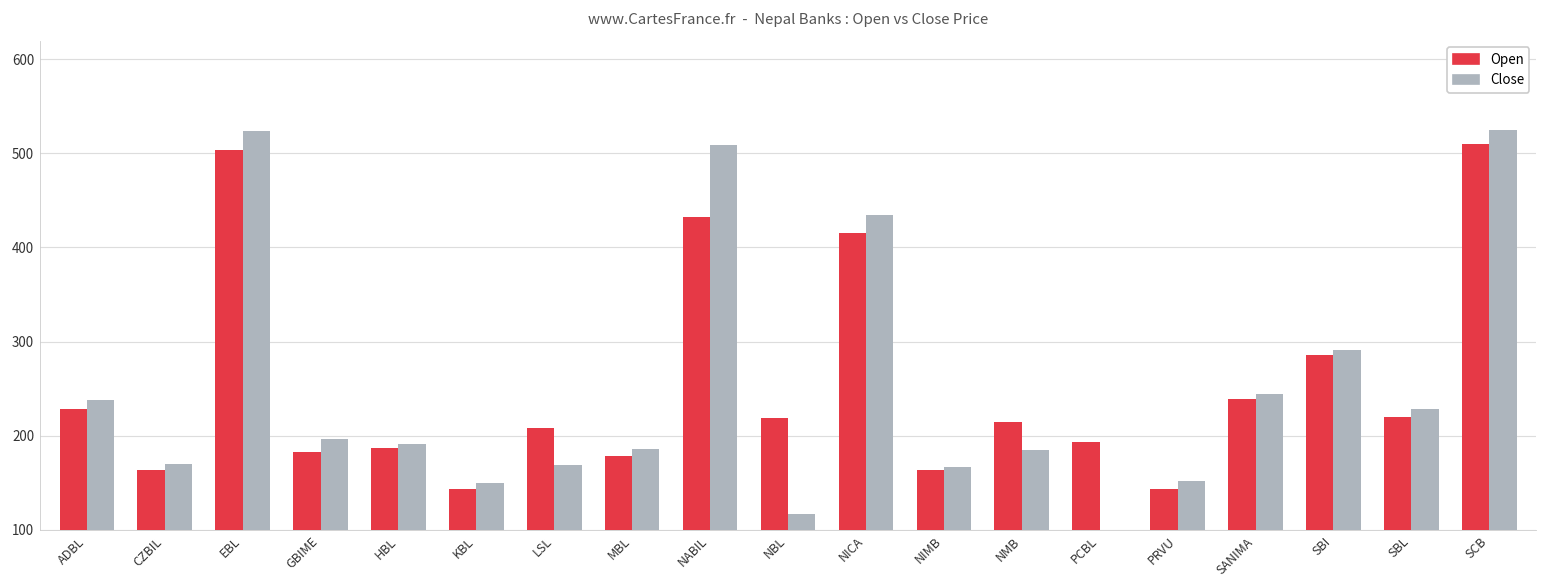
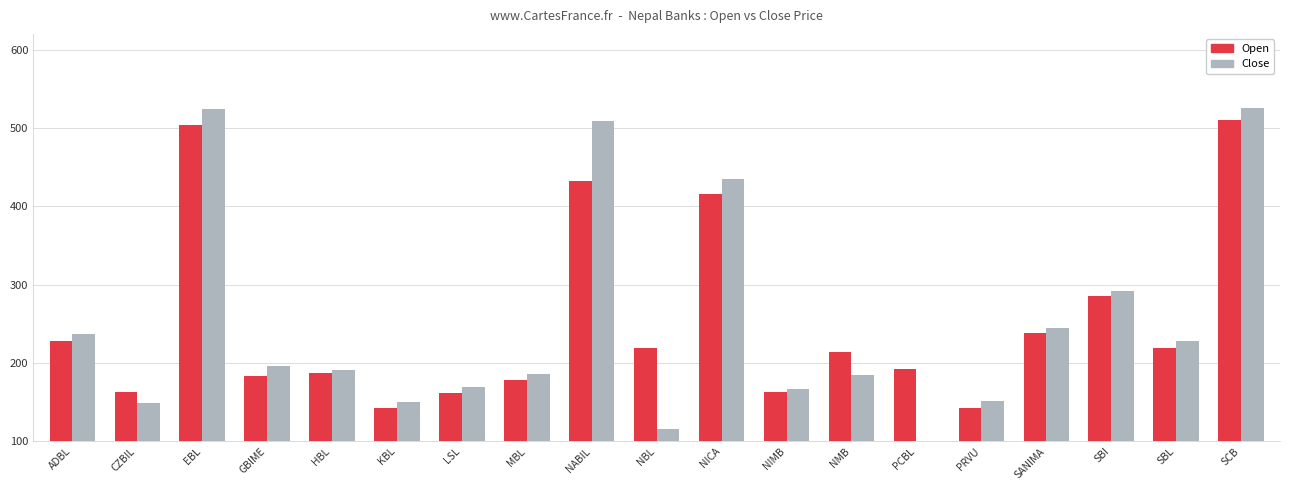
Close, CZBIL: 170 -> 150
Open, LSL: 210 -> 160
